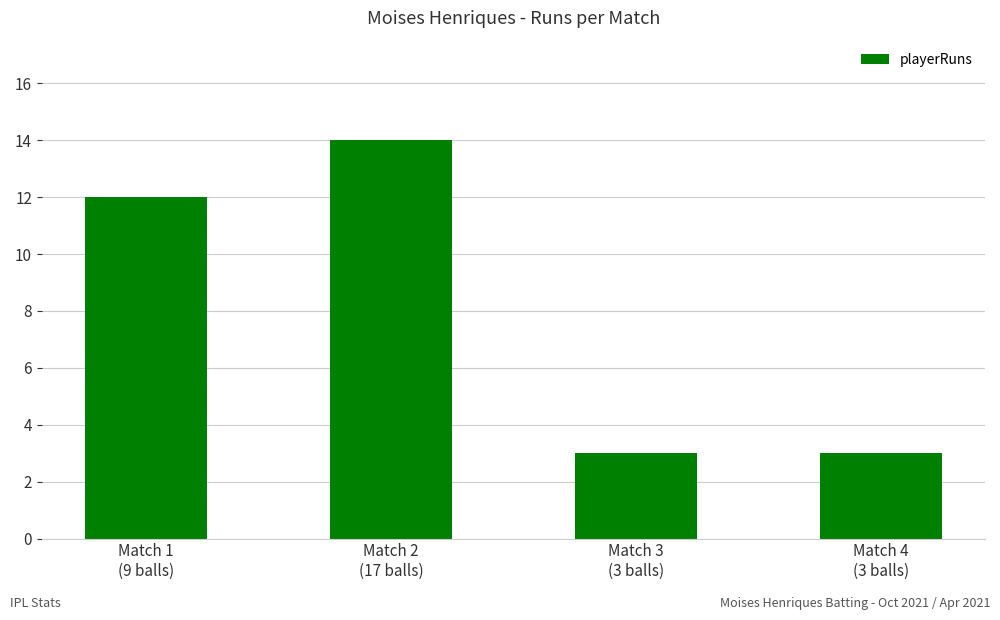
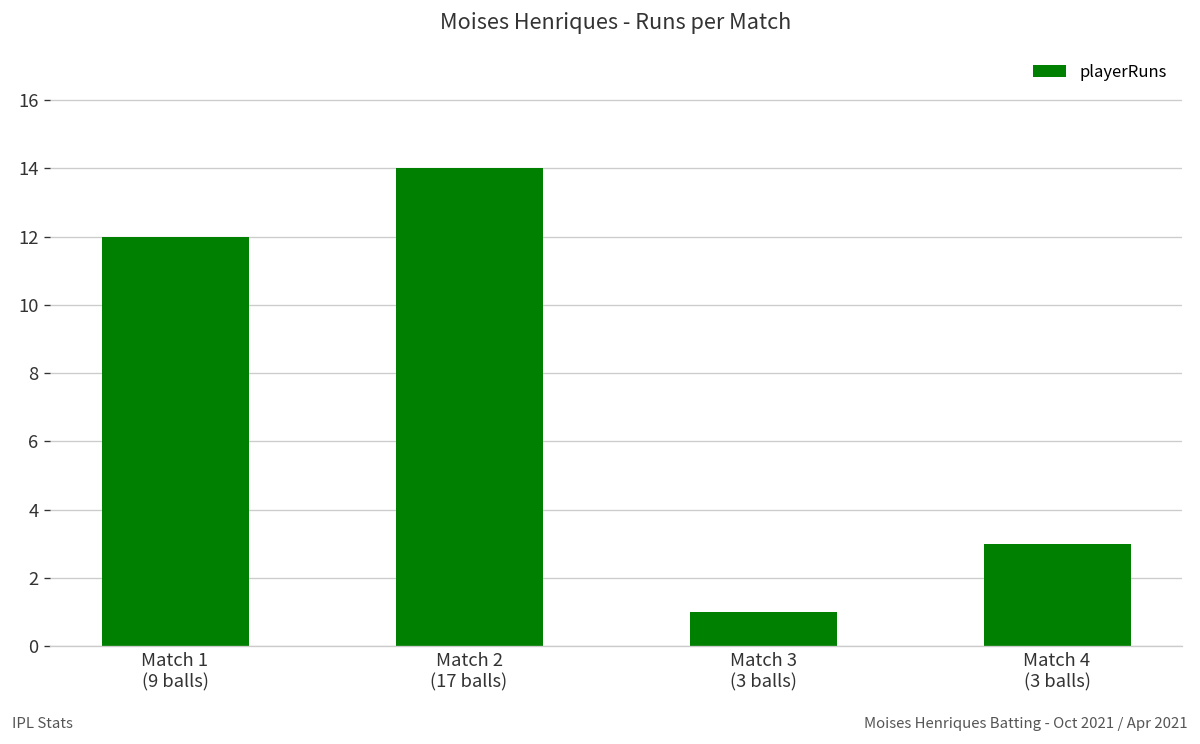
Match 3 (3 balls): 3 -> 1
